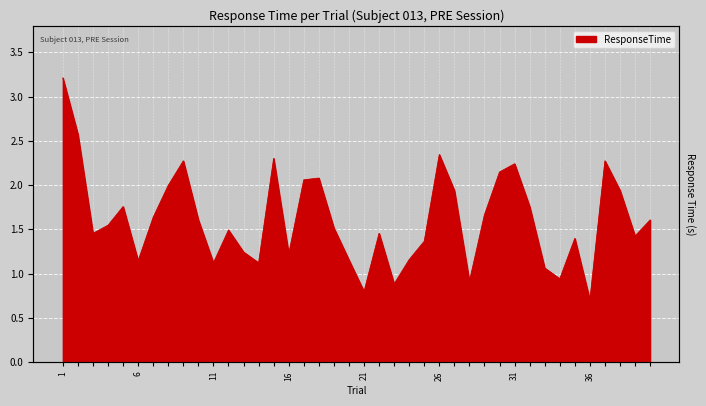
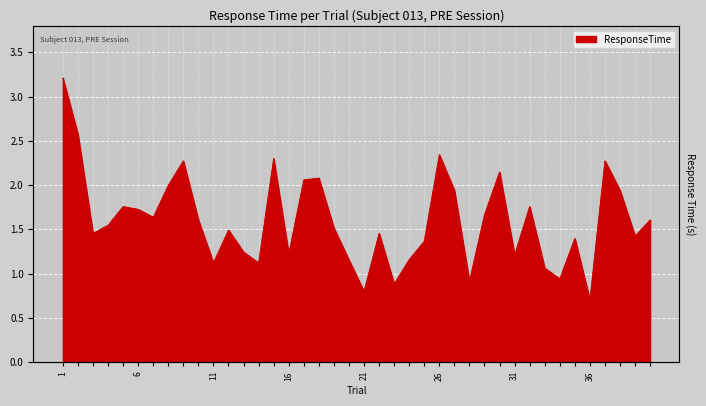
6: 1.1 -> 1.7
31: 2.2 -> 1.2
